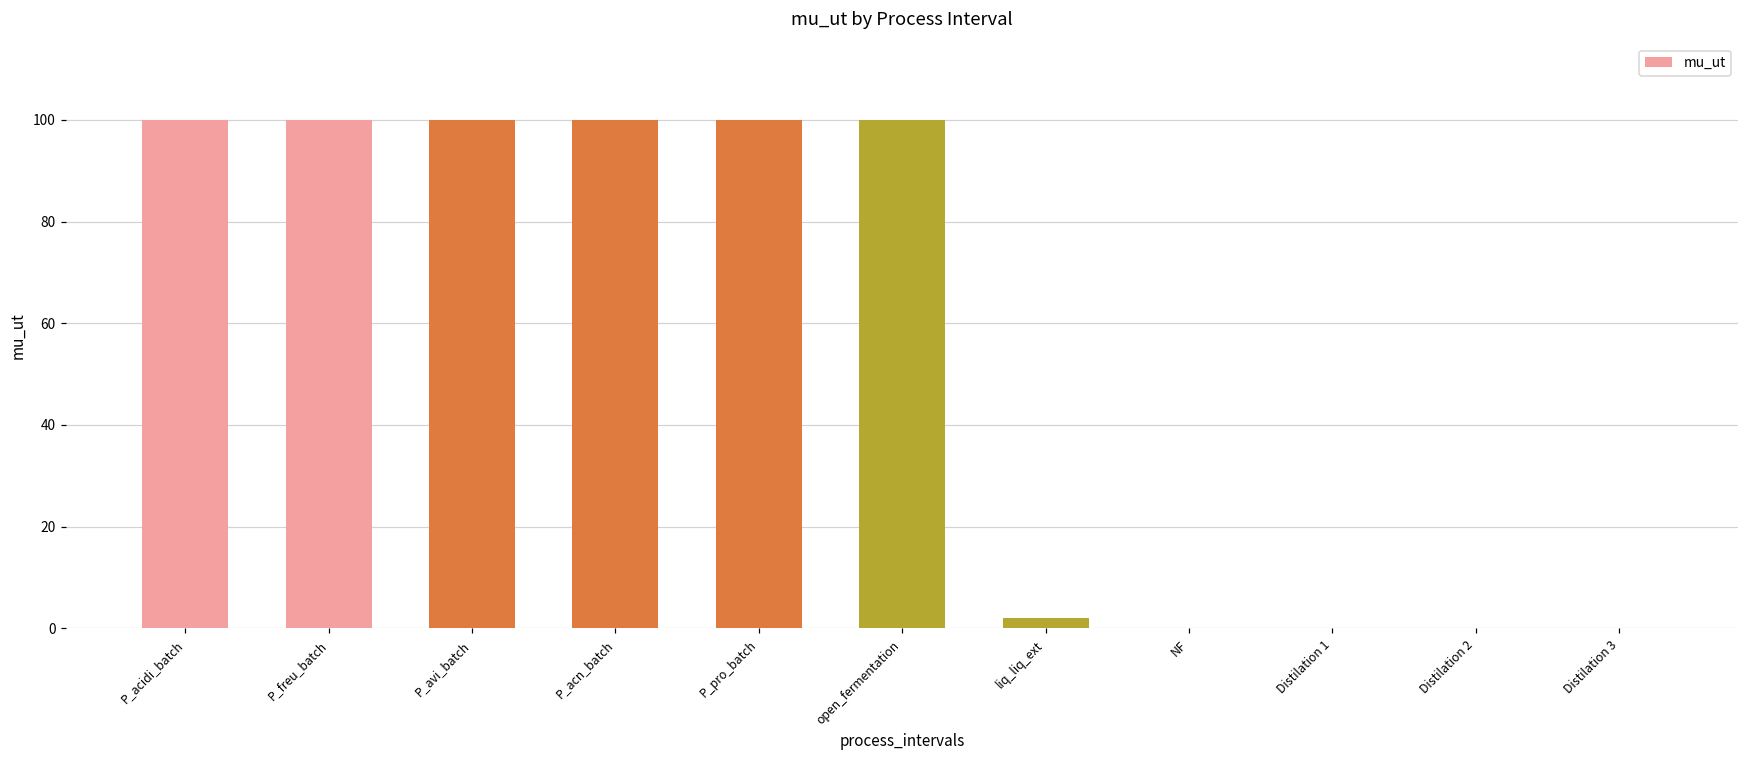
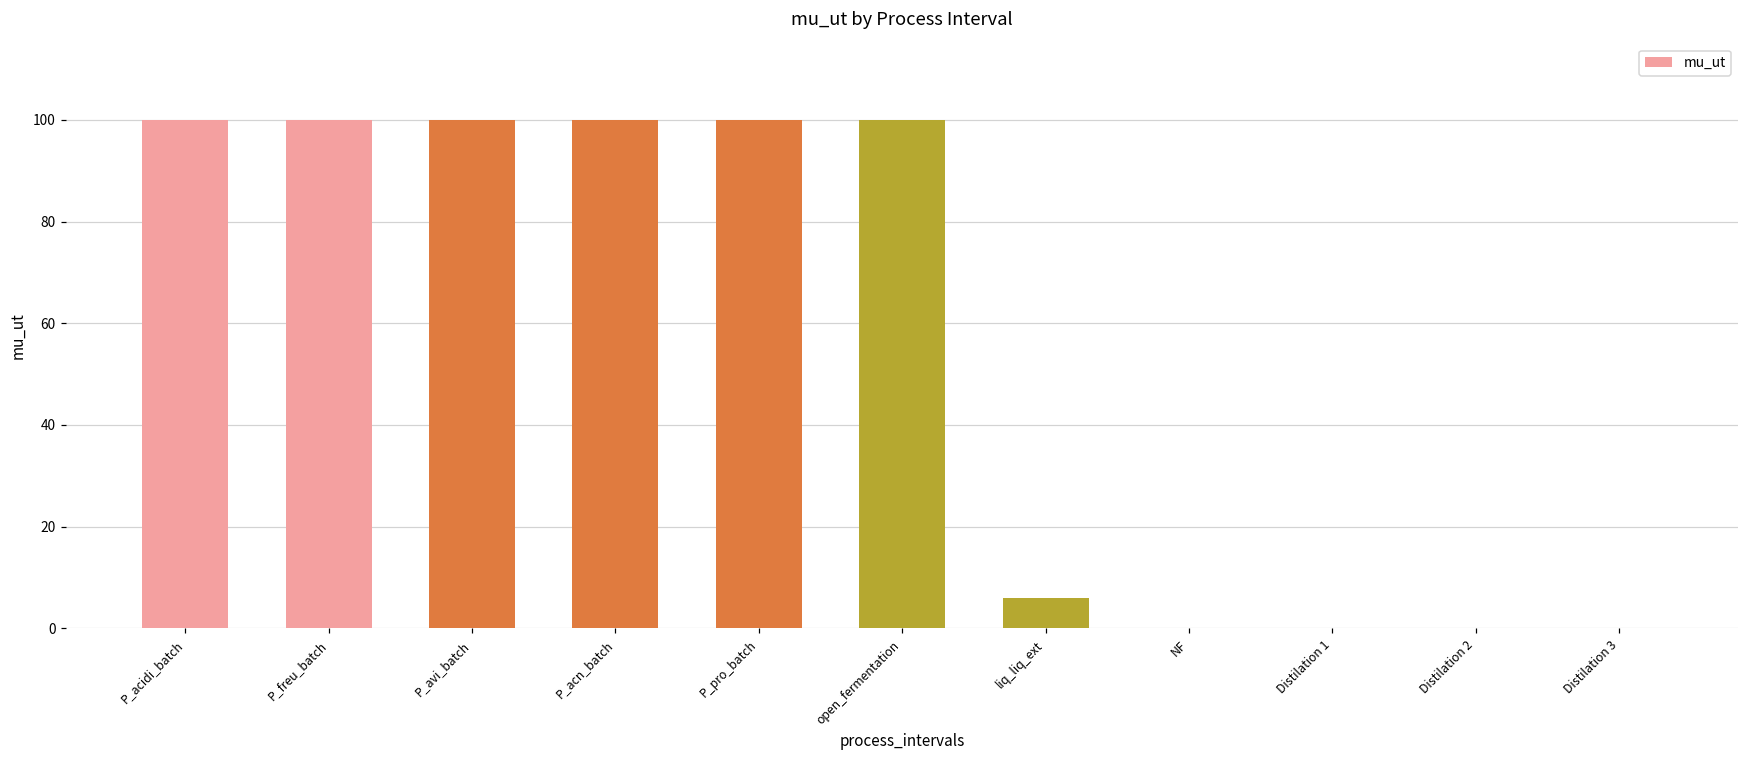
liq_liq_ext: 2 -> 6
